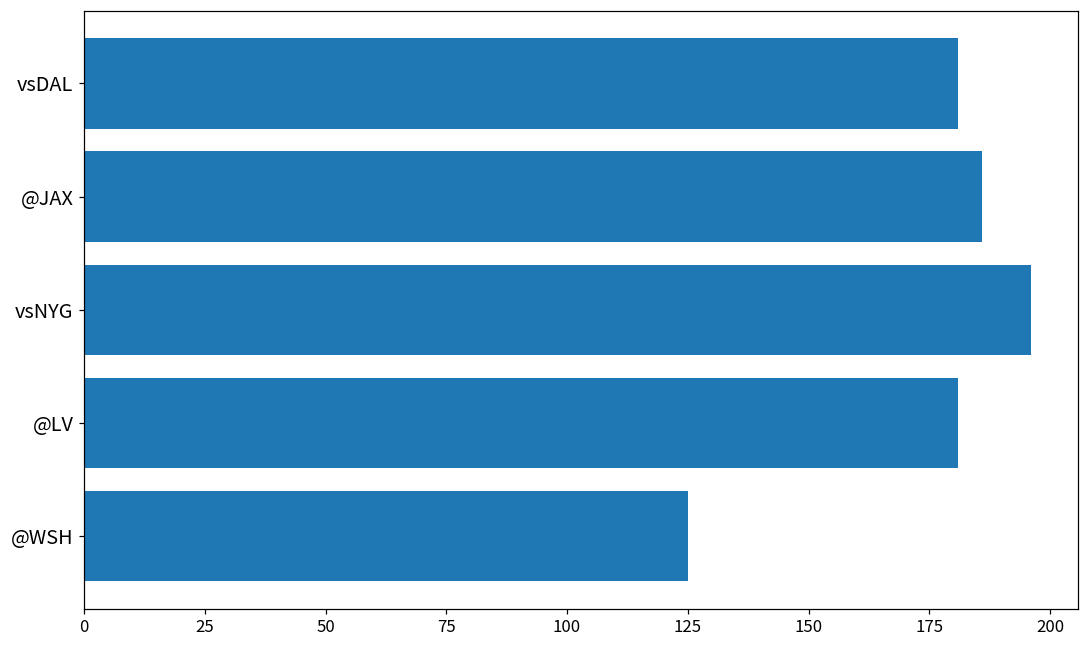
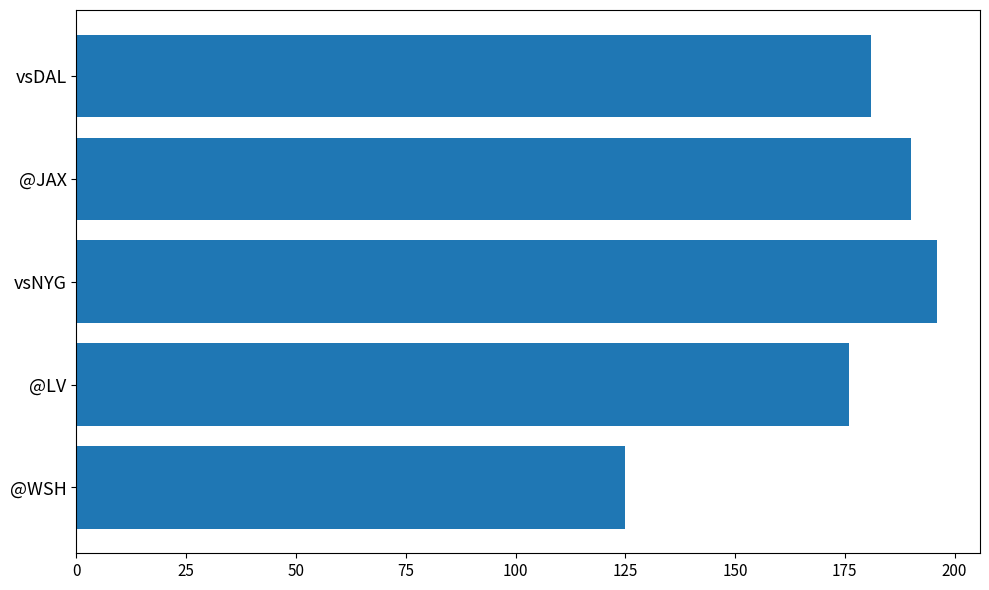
@JAX: 186 -> 190
@LV: 181 -> 176
